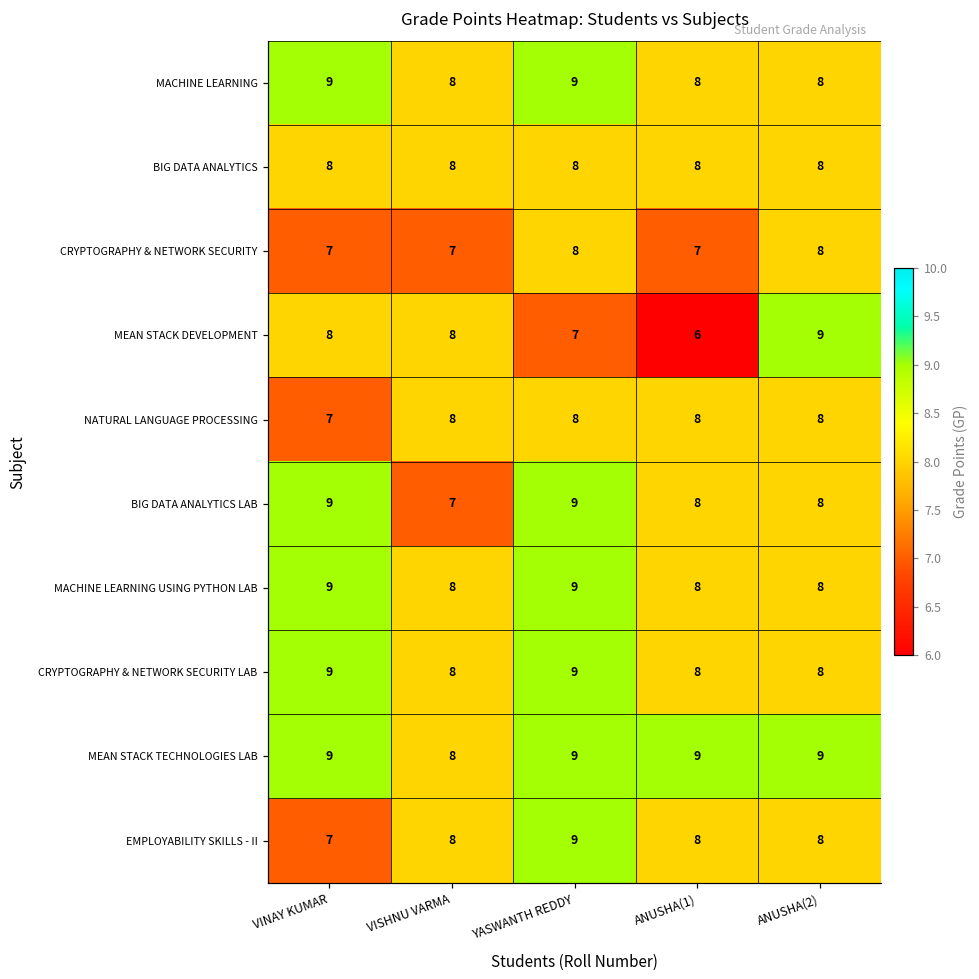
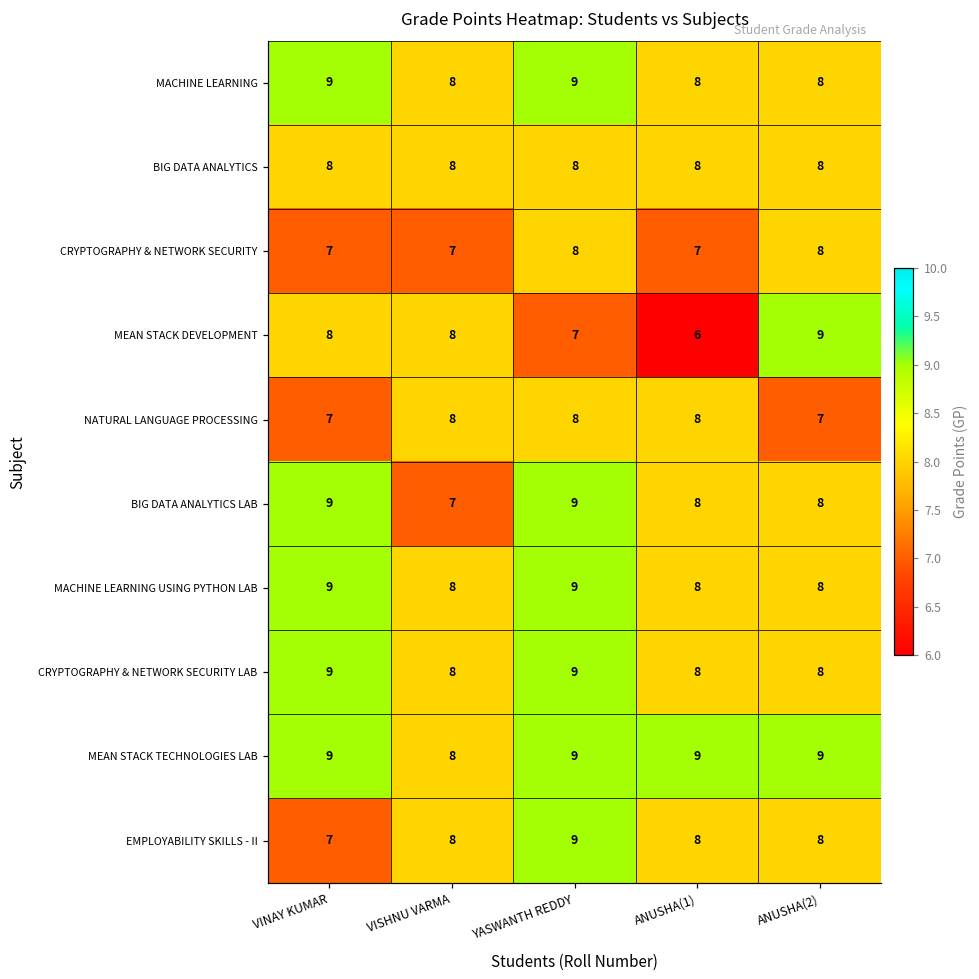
NATURAL LANGUAGE PROCESSING, ANUSHA(2): 8 -> 7
